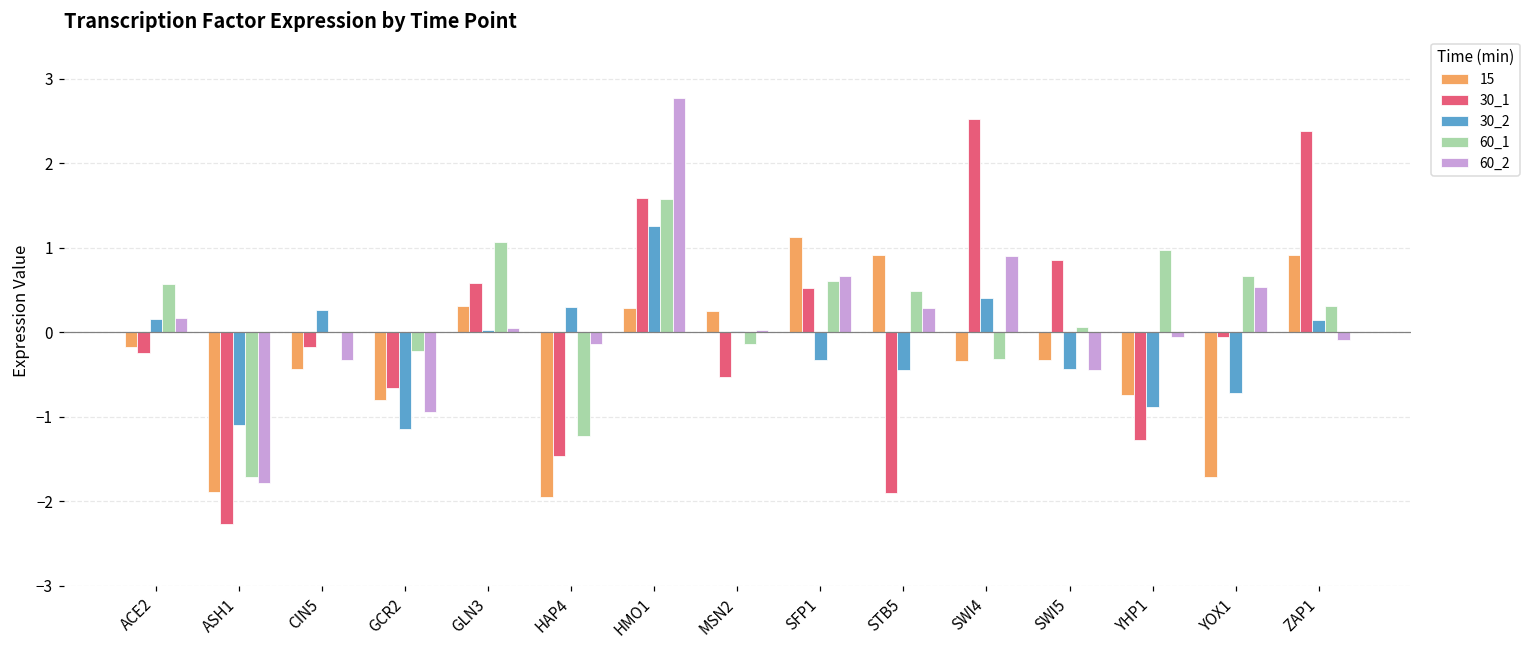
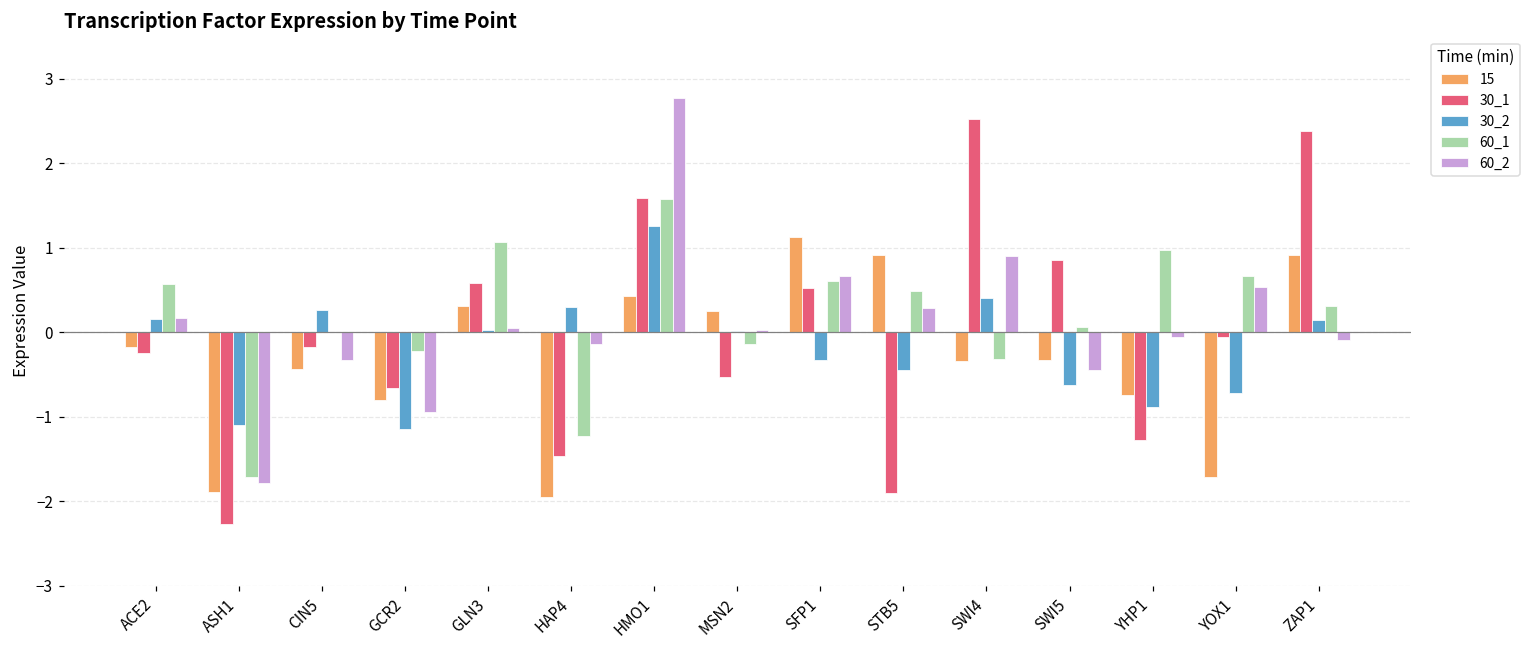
15, HMO1: 0.3 -> 0.4
30_2, SWI5: -0.4 -> -0.6
